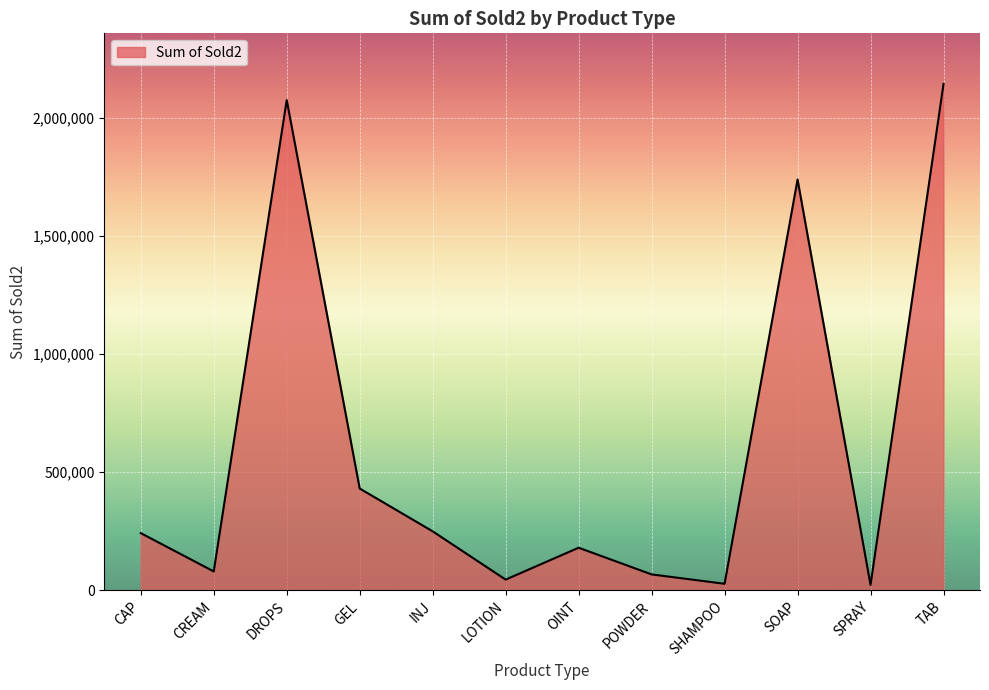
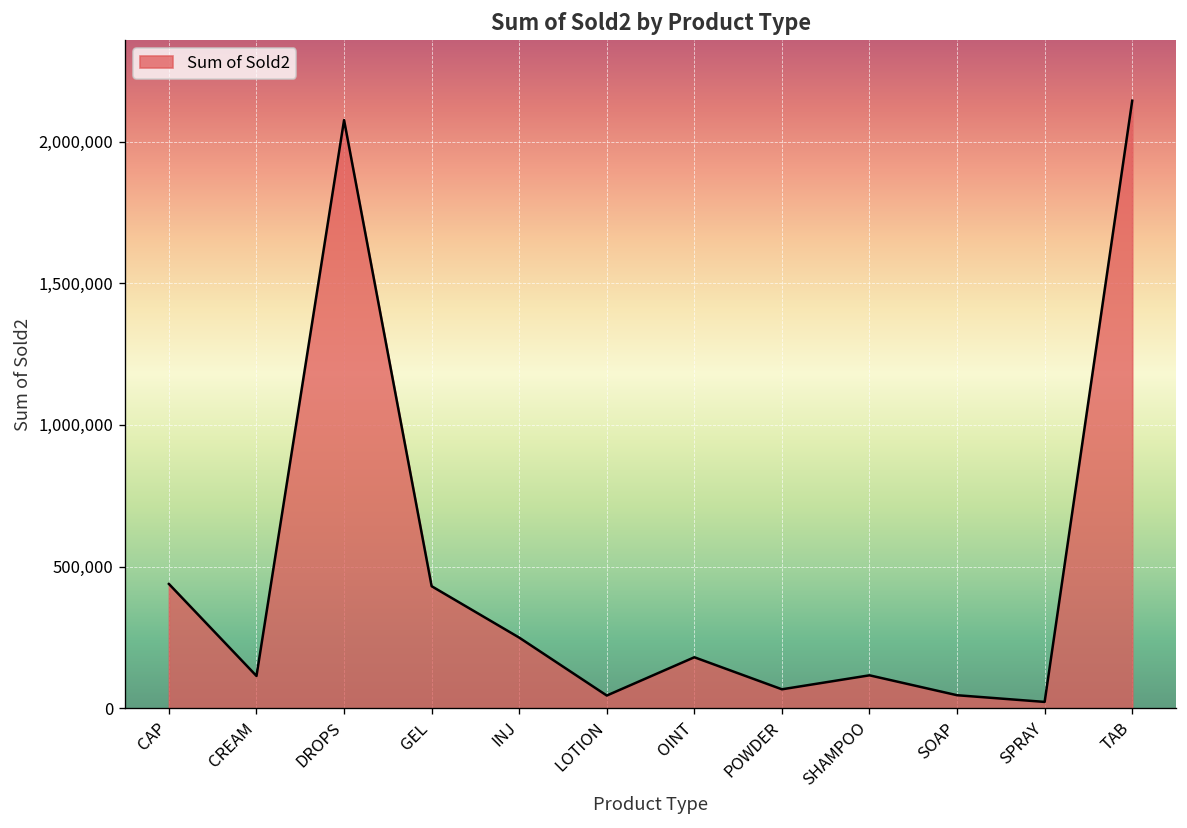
CAP: 240,000 -> 440,000
CREAM: 80,000 -> 110,000
SHAMPOO: 30,000 -> 120,000
SOAP: 1,740,000 -> 50,000
